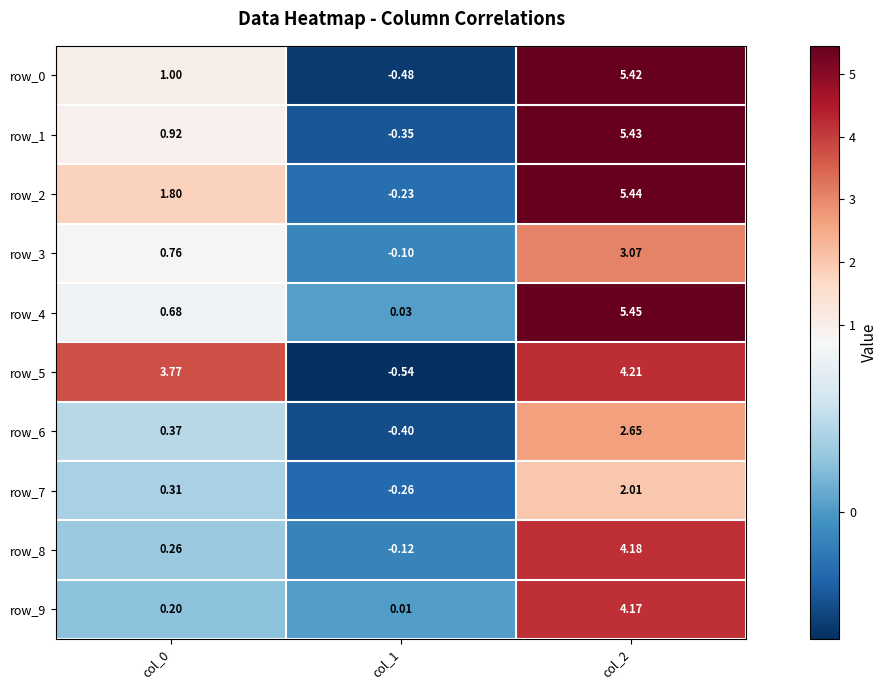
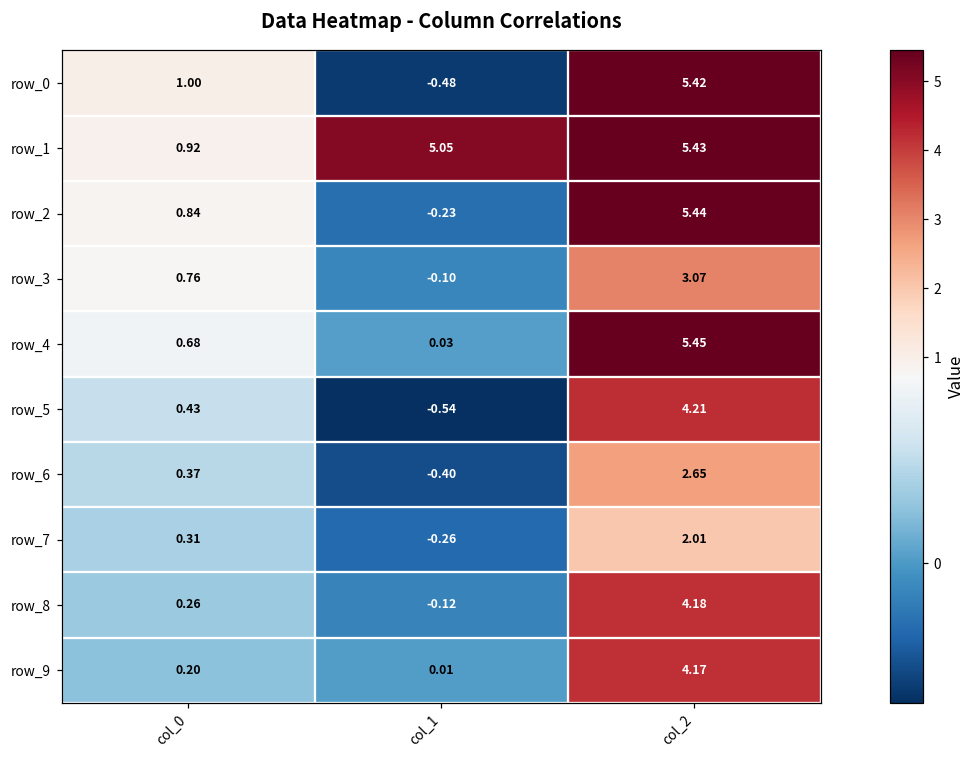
row_1, col_1: -0.35 -> 5.05
row_2, col_0: 1.80 -> 0.84
row_5, col_0: 3.77 -> 0.43
